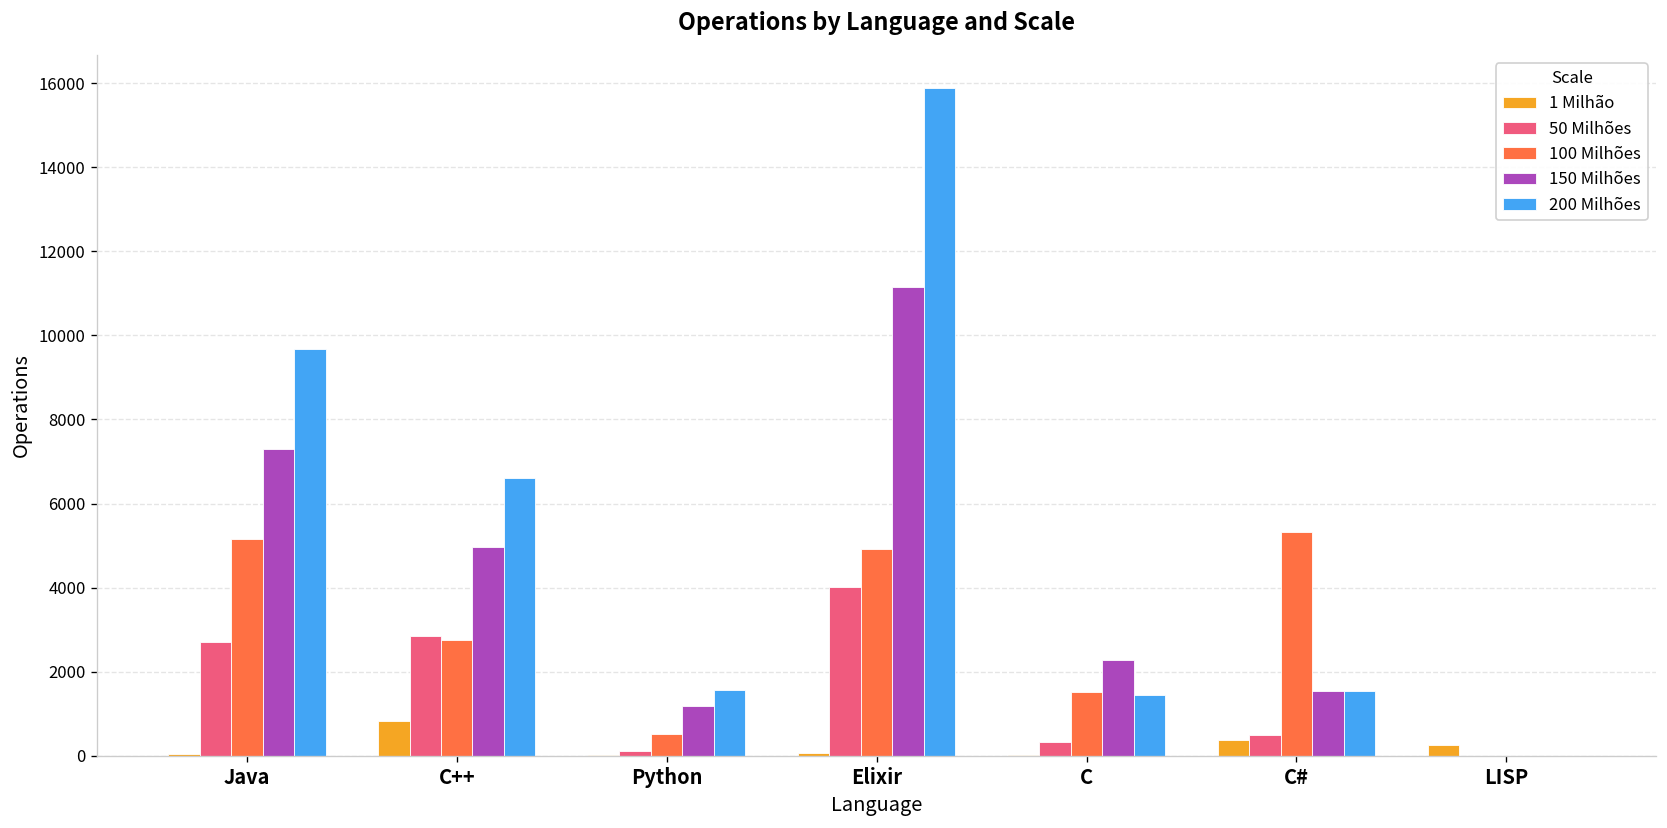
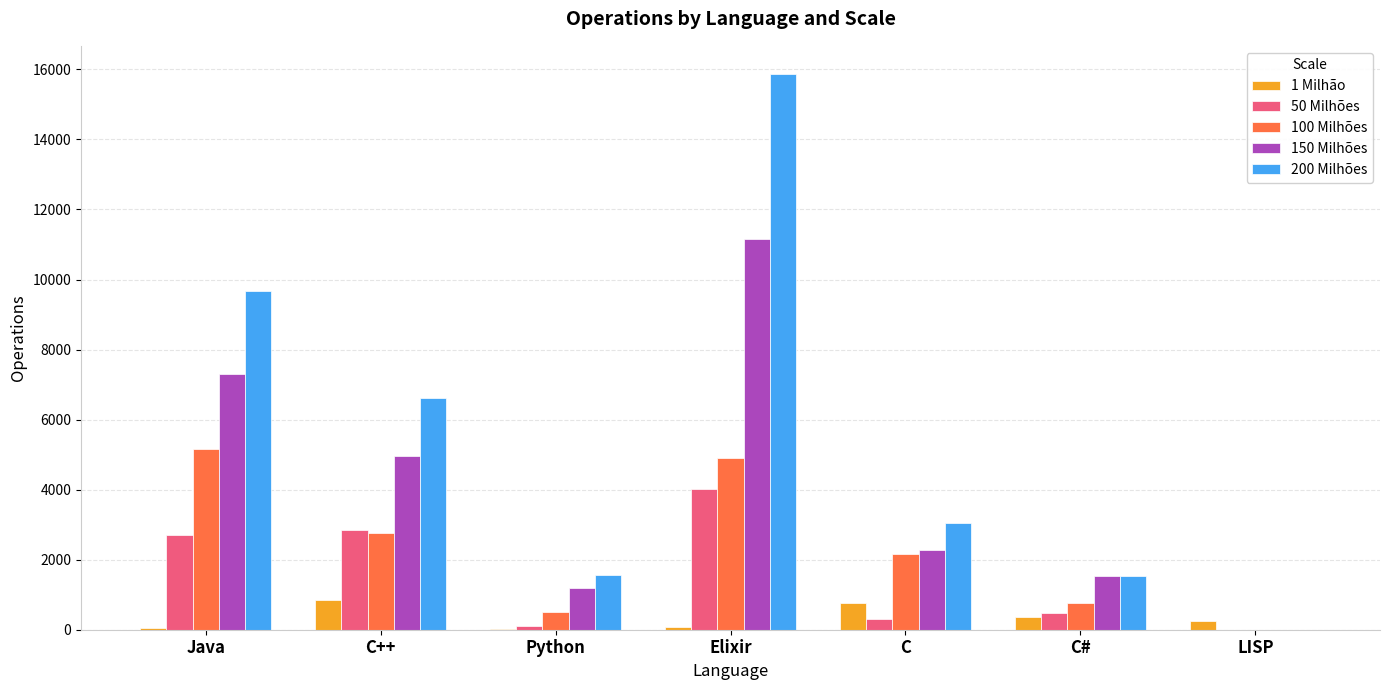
1 Milhão, C: 0 -> 800
100 Milhões, C: 1500 -> 2200
200 Milhões, C: 1400 -> 3100
100 Milhões, C#: 5300 -> 800
